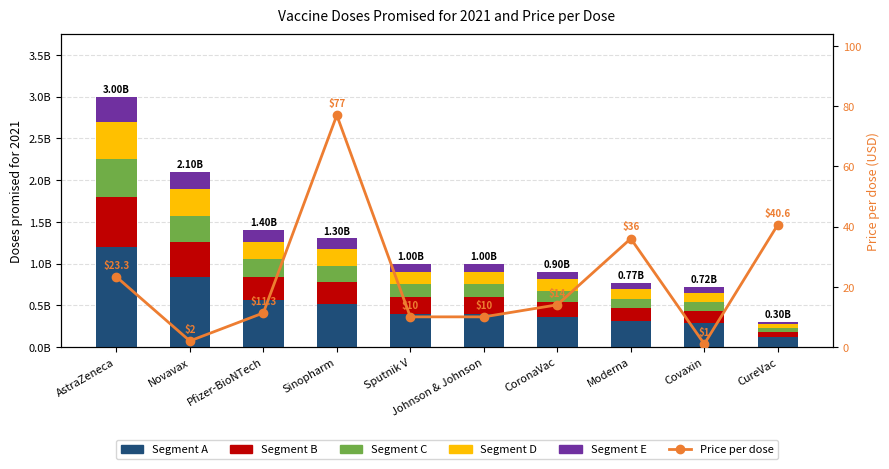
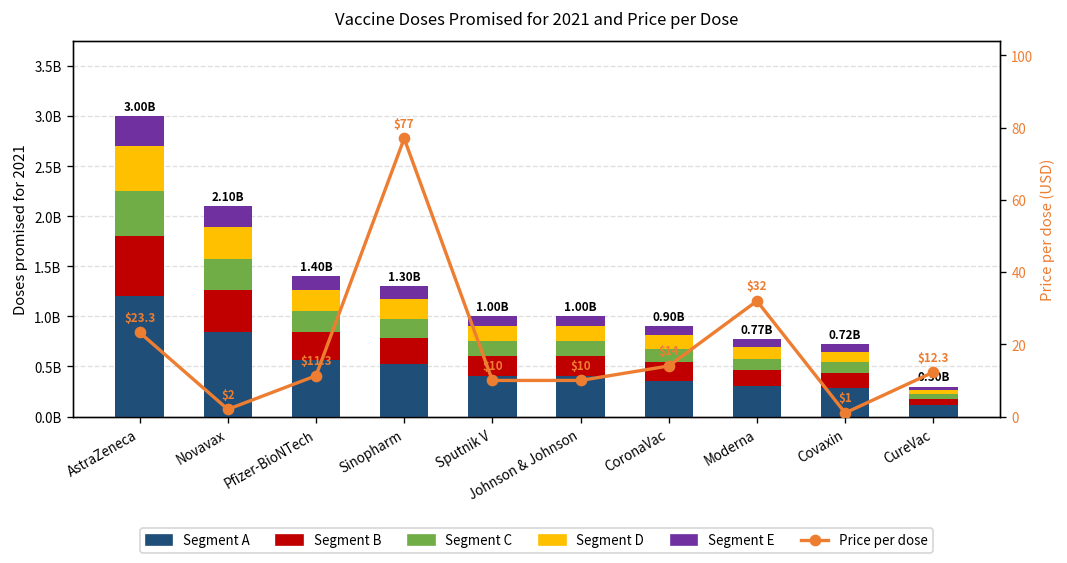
Price per dose, Moderna: $36 -> $32
Price per dose, CureVac: $40.6 -> $12.3
